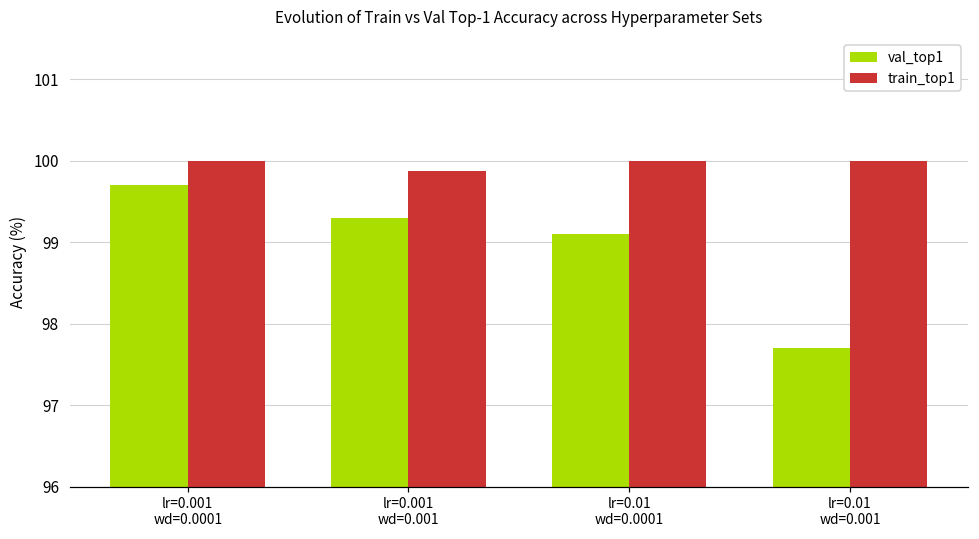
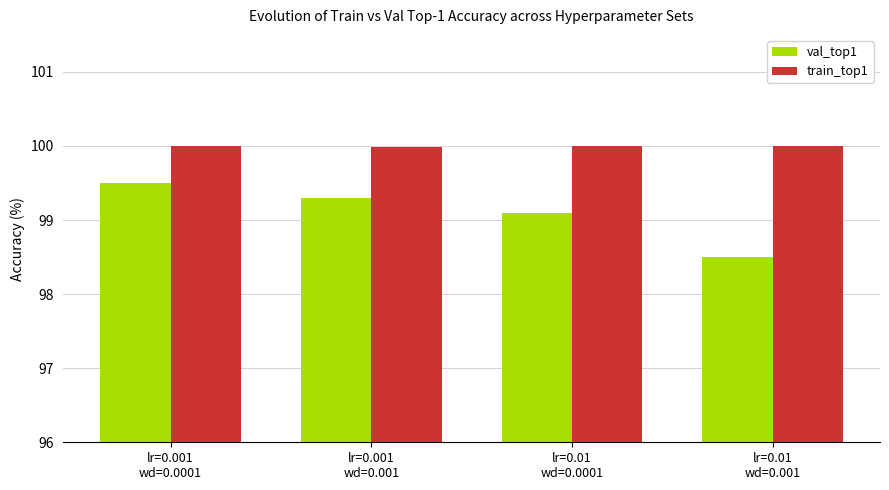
val_top1, lr=0.001 wd=0.0001: 99.7 -> 99.5
train_top1, lr=0.001 wd=0.001: 99.9 -> 100.0
val_top1, lr=0.01 wd=0.001: 97.7 -> 98.5
